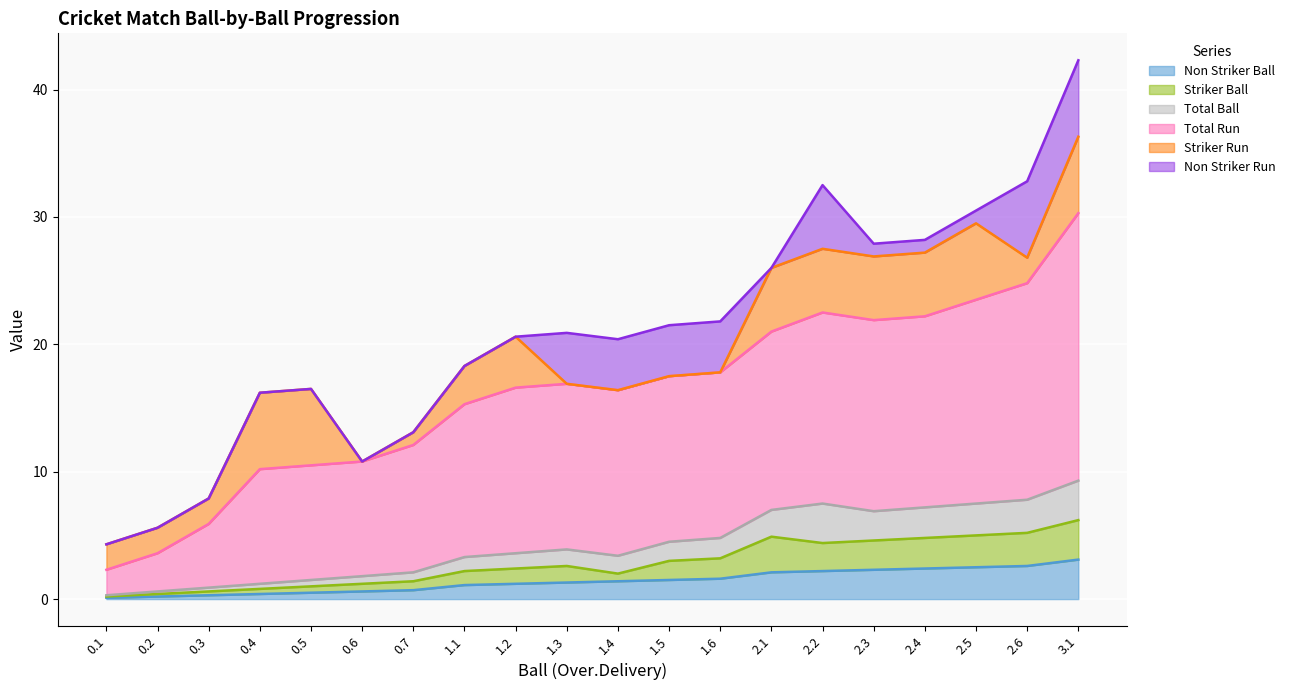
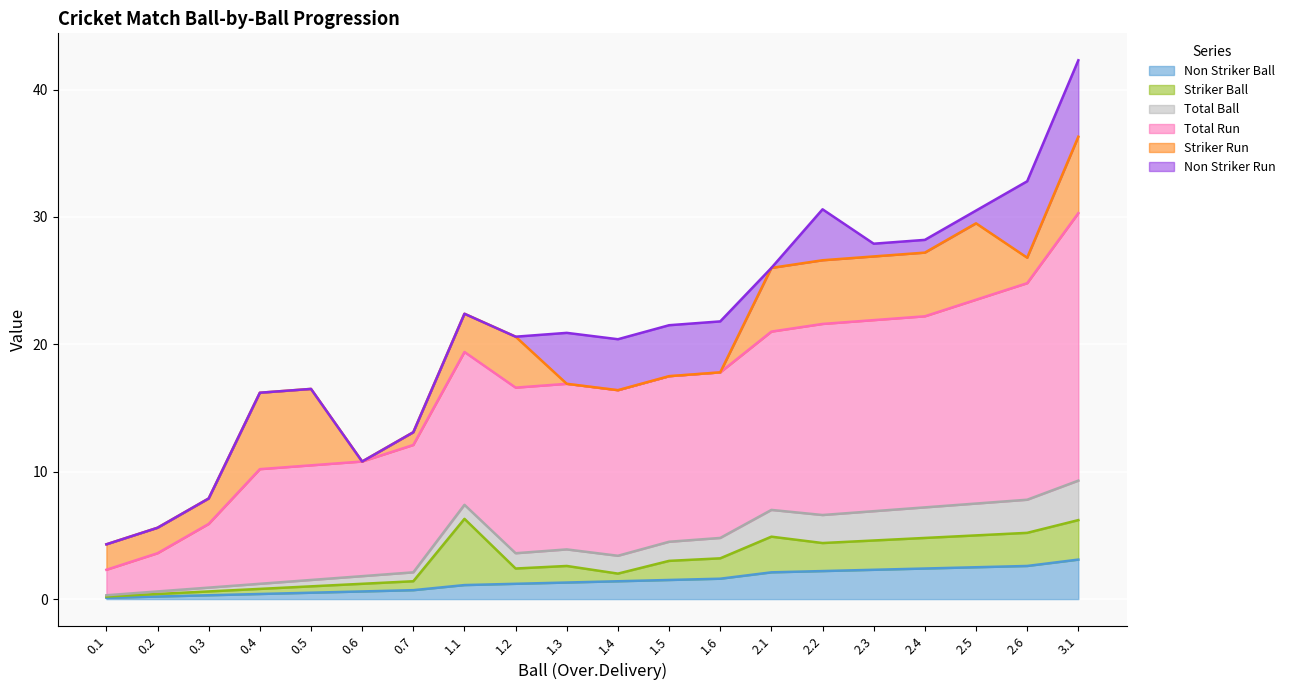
Striker Ball, 1.1: 1.1 -> 5.2
Total Ball, 2.2: 3.1 -> 2.2
Non Striker Run, 2.2: 5 -> 4
